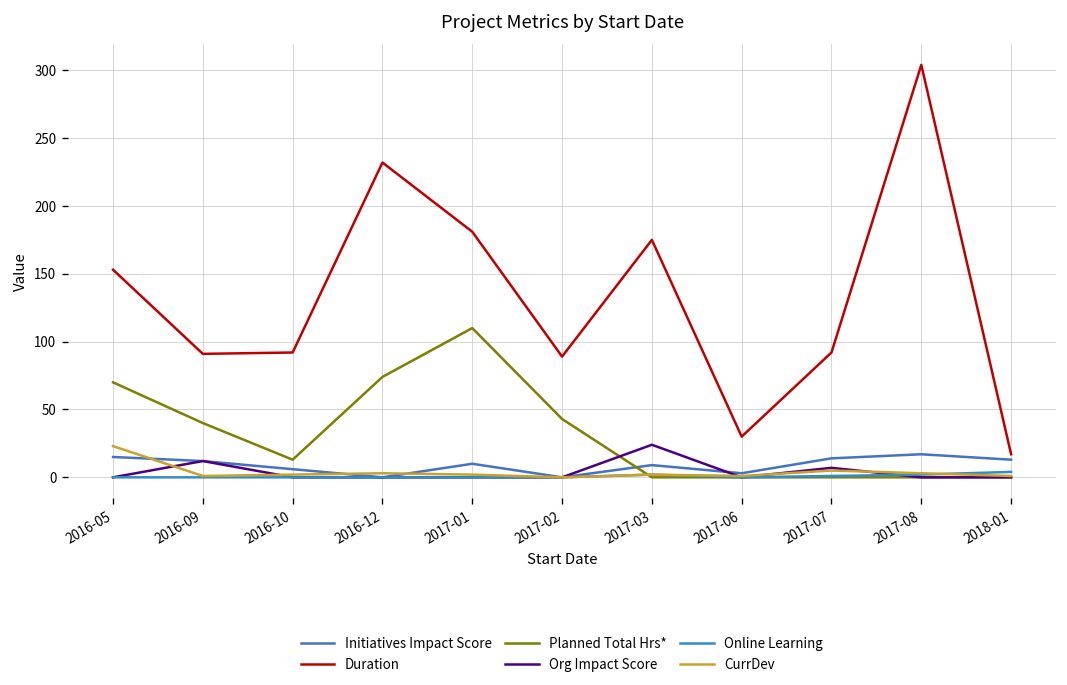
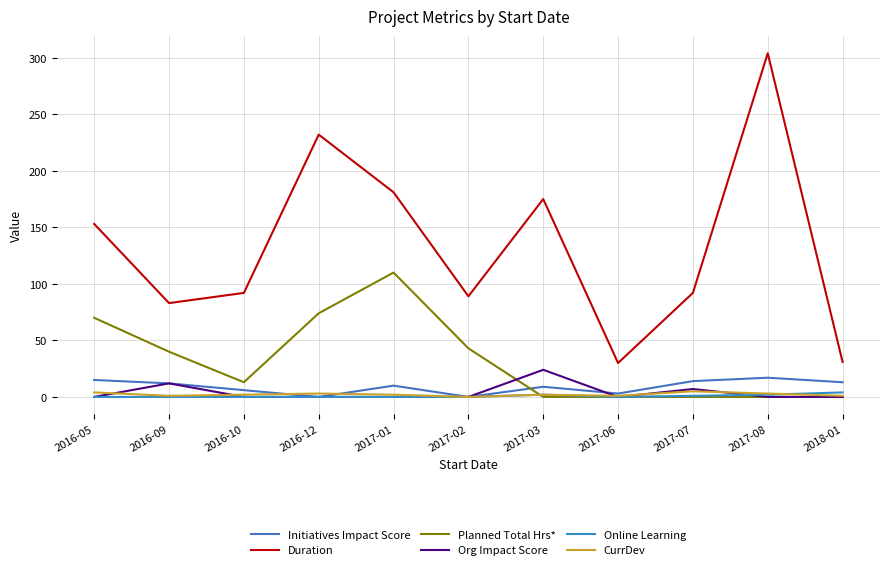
CurrDev, 2016-05: 23 -> 4
Duration, 2016-09: 91 -> 83
Duration, 2018-01: 17 -> 31
